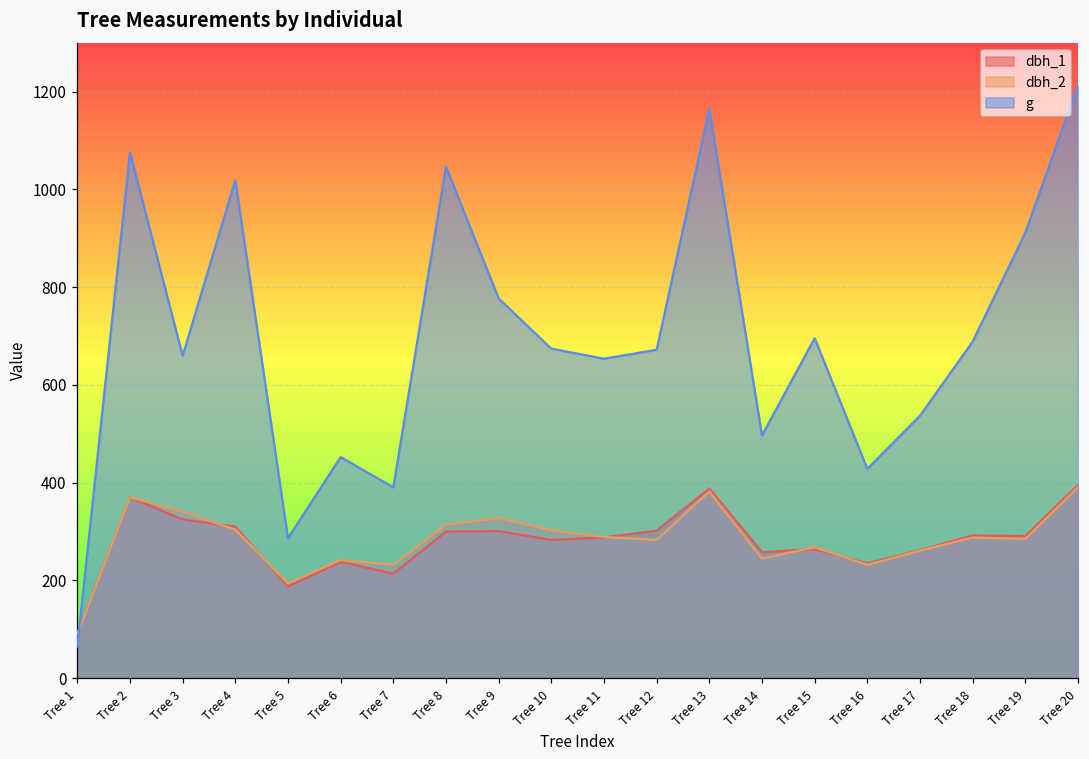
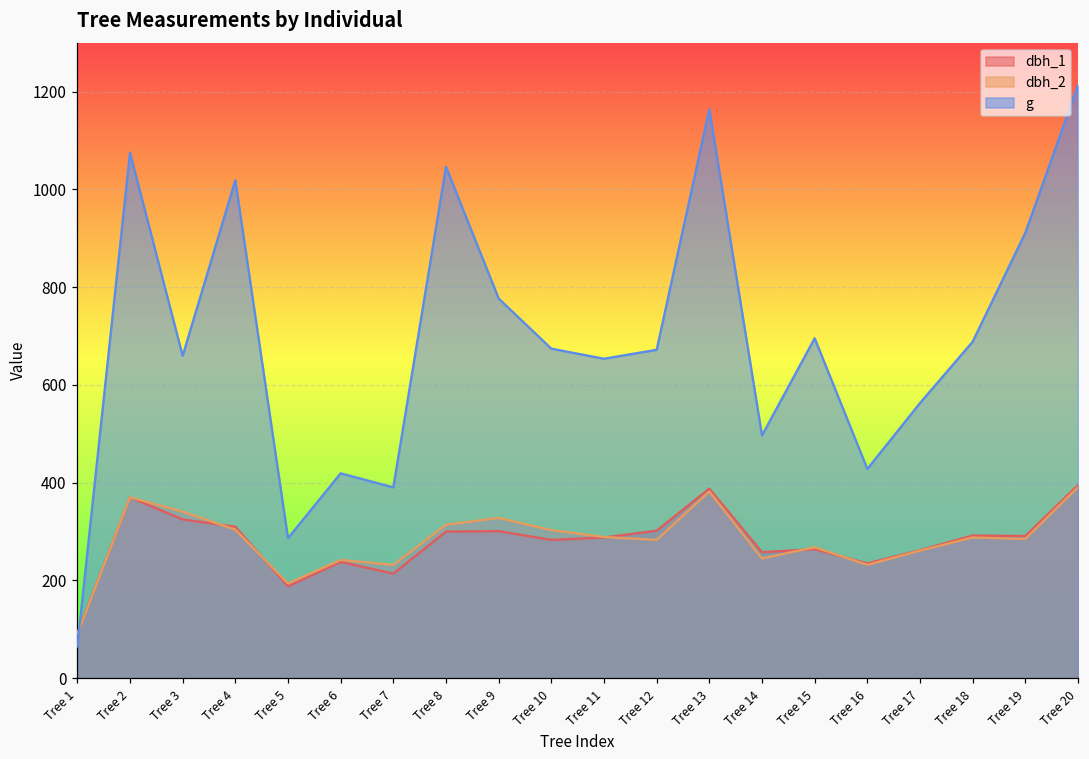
g, Tree 6: 450 -> 420
g, Tree 17: 540 -> 560
